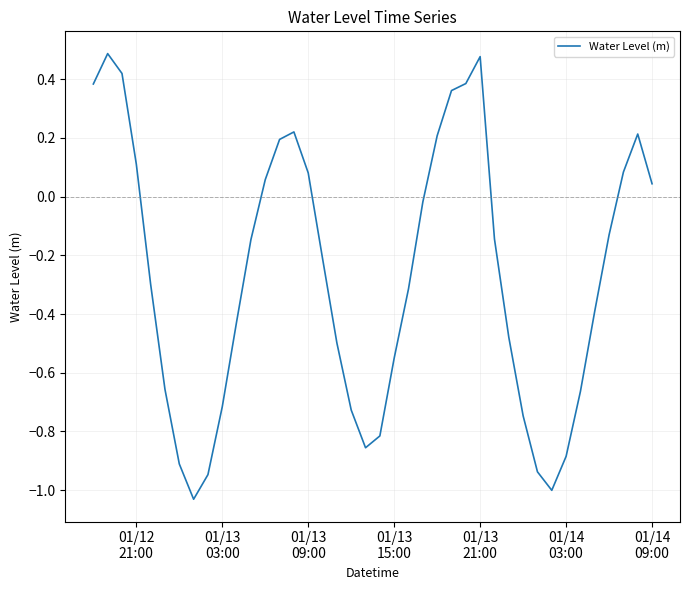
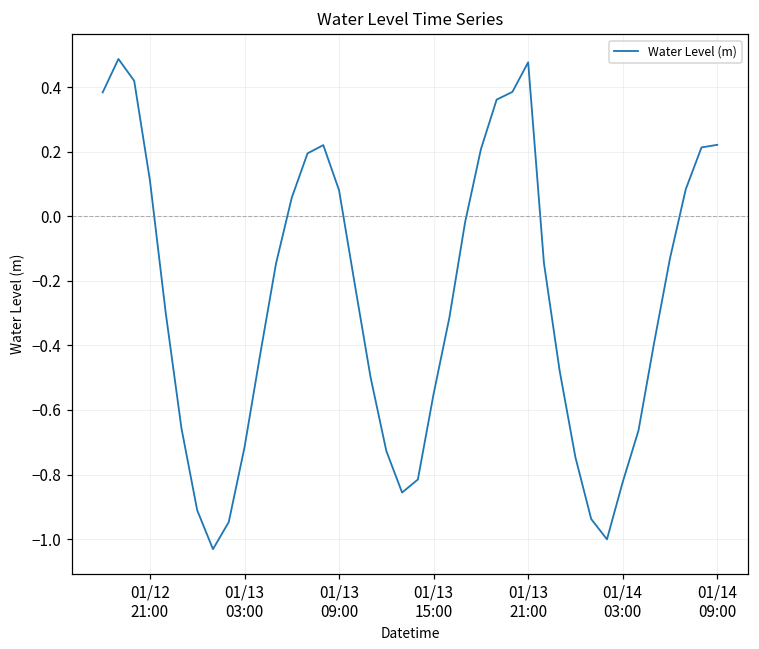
01/14 03:00: -0.88 -> -0.82
01/14 09:00: 0.04 -> 0.22
